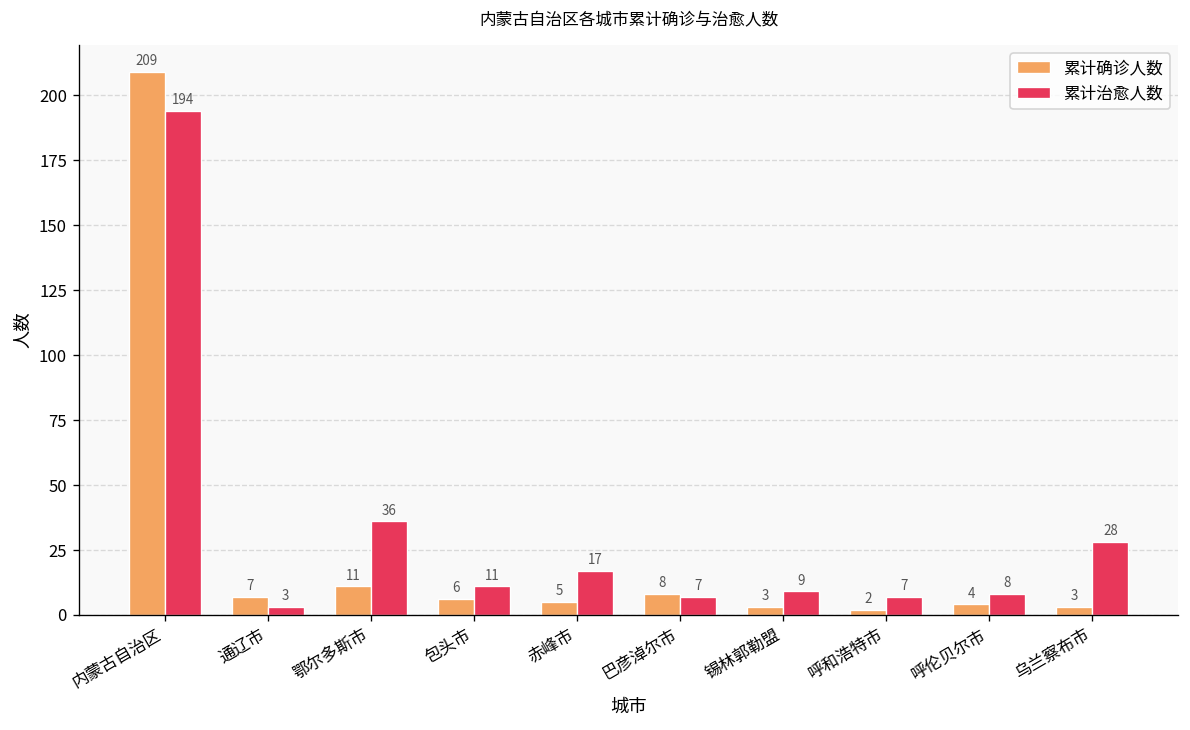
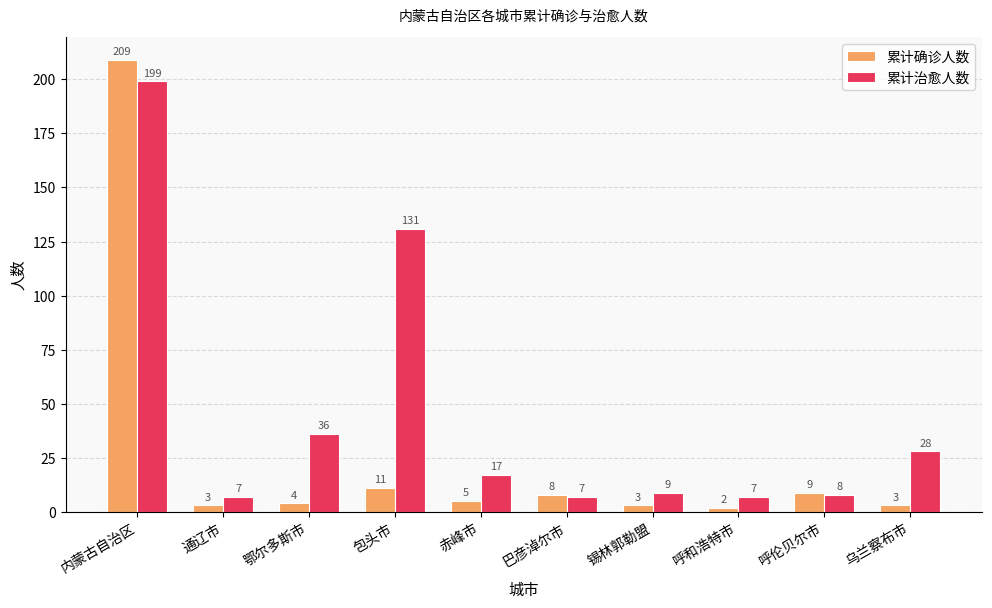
累计治愈人数, 内蒙古自治区: 194 -> 199
累计确诊人数, 通辽市: 7 -> 3
累计治愈人数, 通辽市: 3 -> 7
累计确诊人数, 鄂尔多斯市: 11 -> 4
累计确诊人数, 包头市: 6 -> 11
累计治愈人数, 包头市: 11 -> 131
累计确诊人数, 呼伦贝尔市: 4 -> 9
